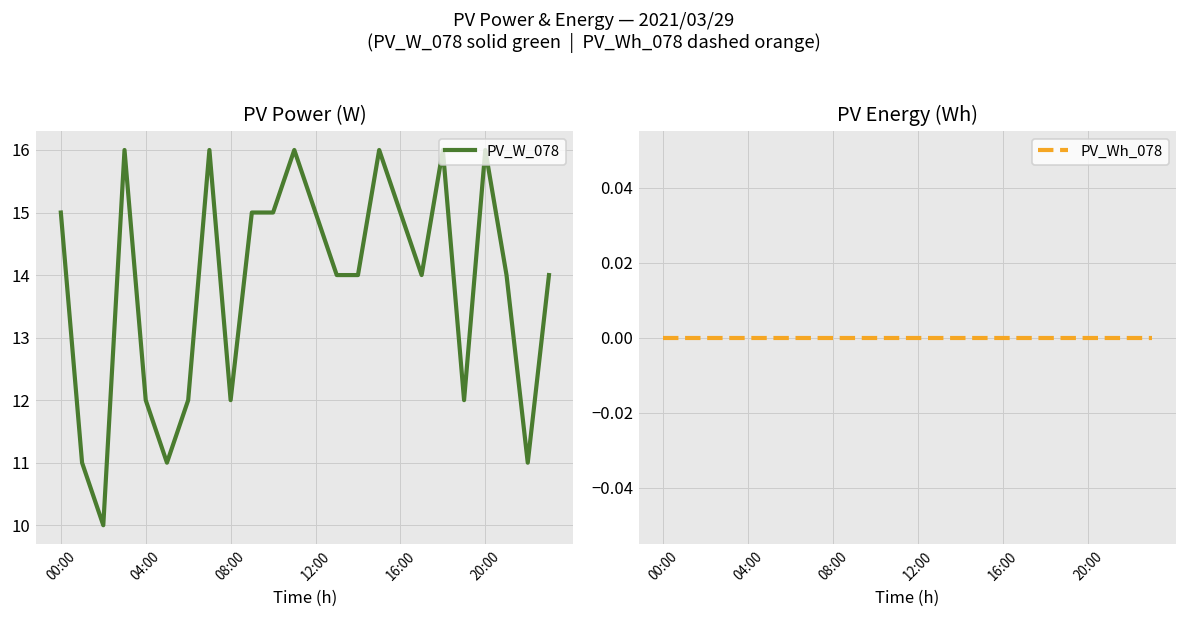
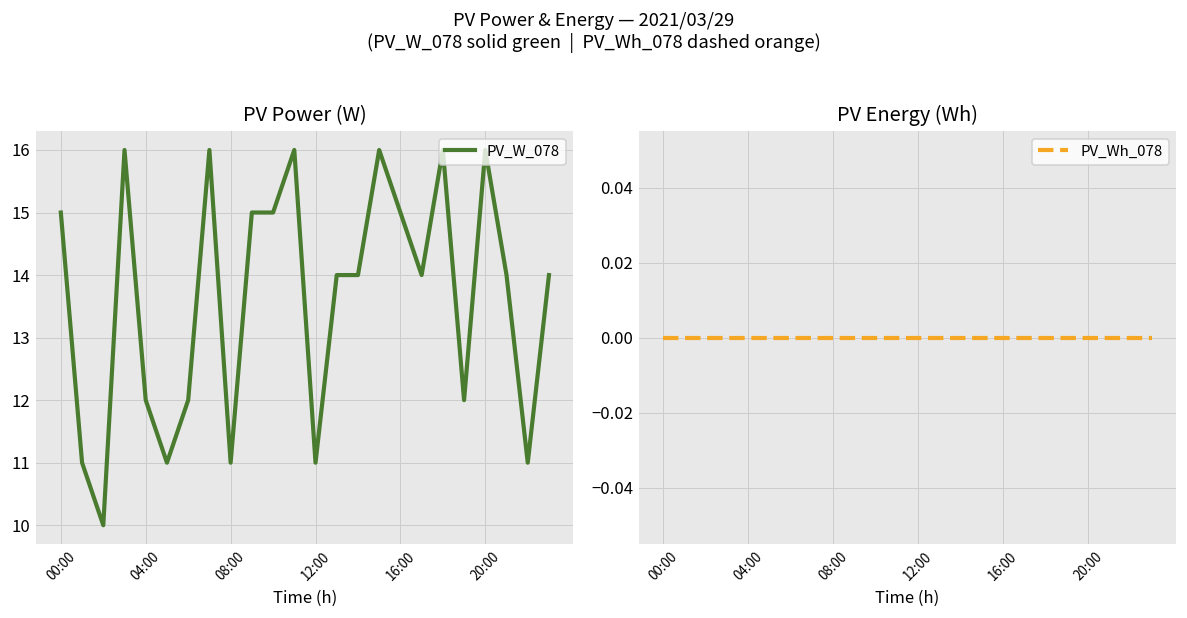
PV Power (W), 08:00: 12 -> 11
PV Power (W), 12:00: 15 -> 11
